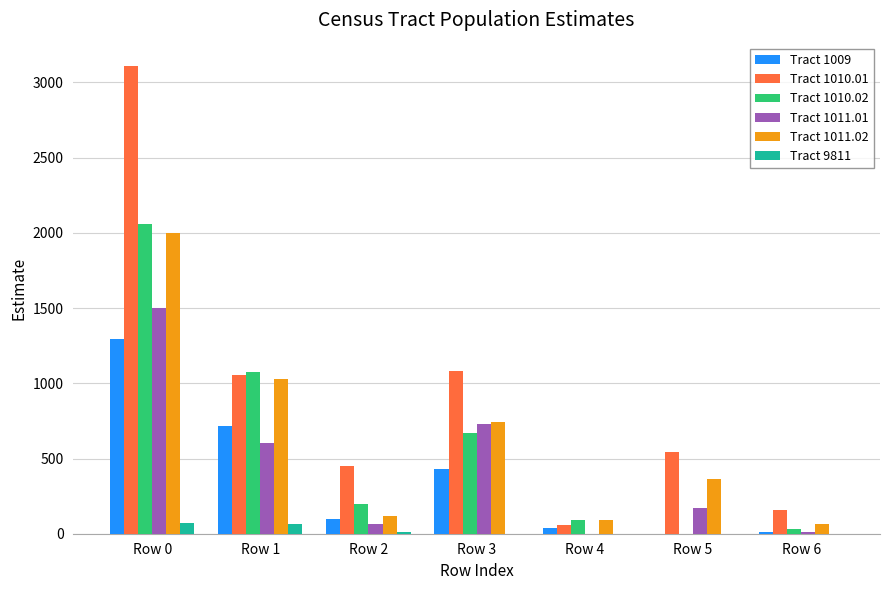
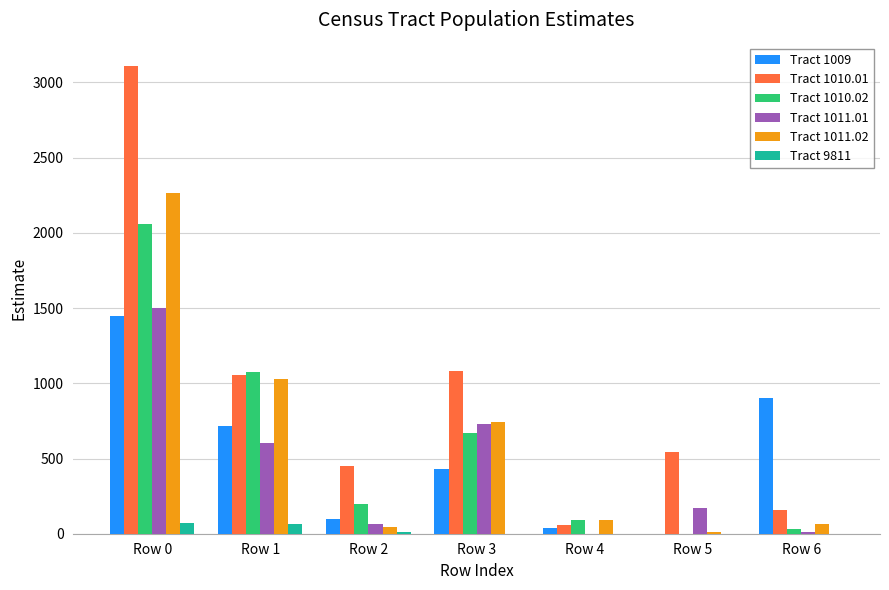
Tract 1009, Row 0: 1290 -> 1450
Tract 1011.02, Row 0: 2000 -> 2260
Tract 1011.02, Row 2: 120 -> 40
Tract 1011.02, Row 5: 370 -> 10
Tract 1009, Row 6: 10 -> 900
